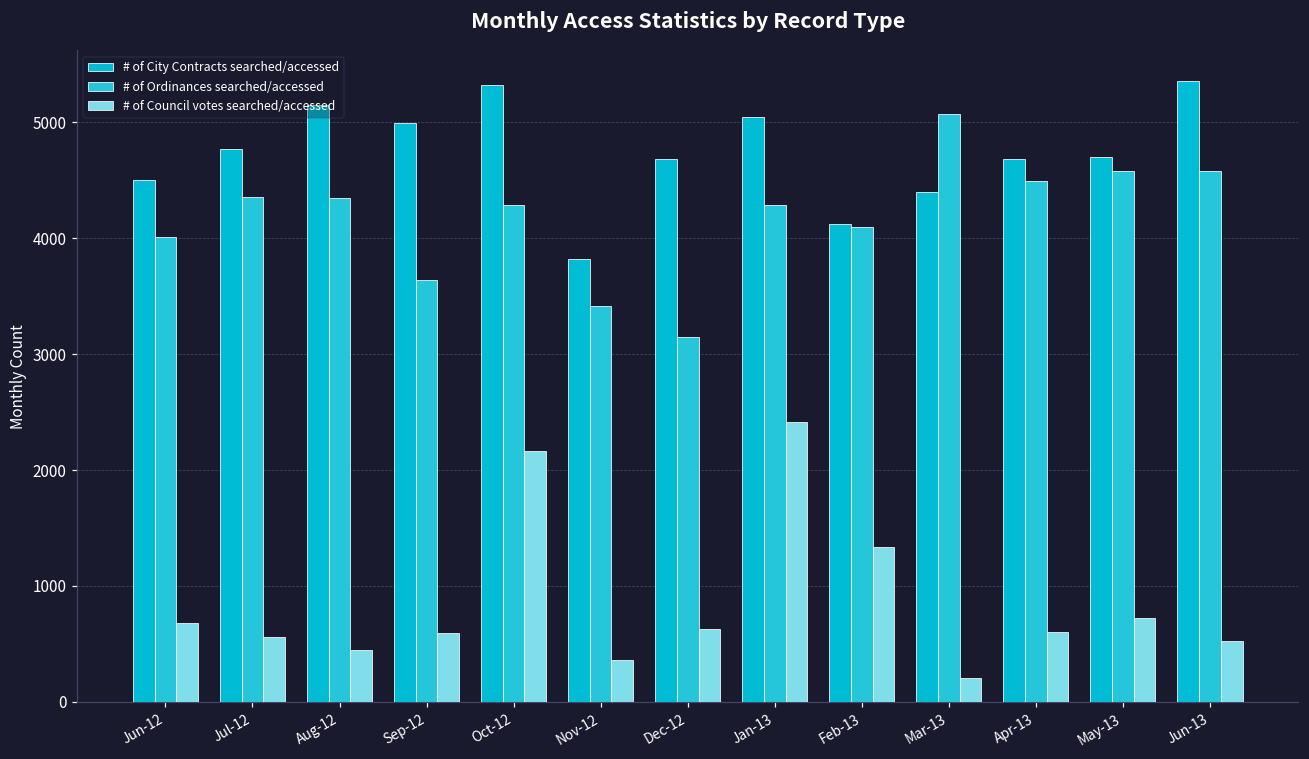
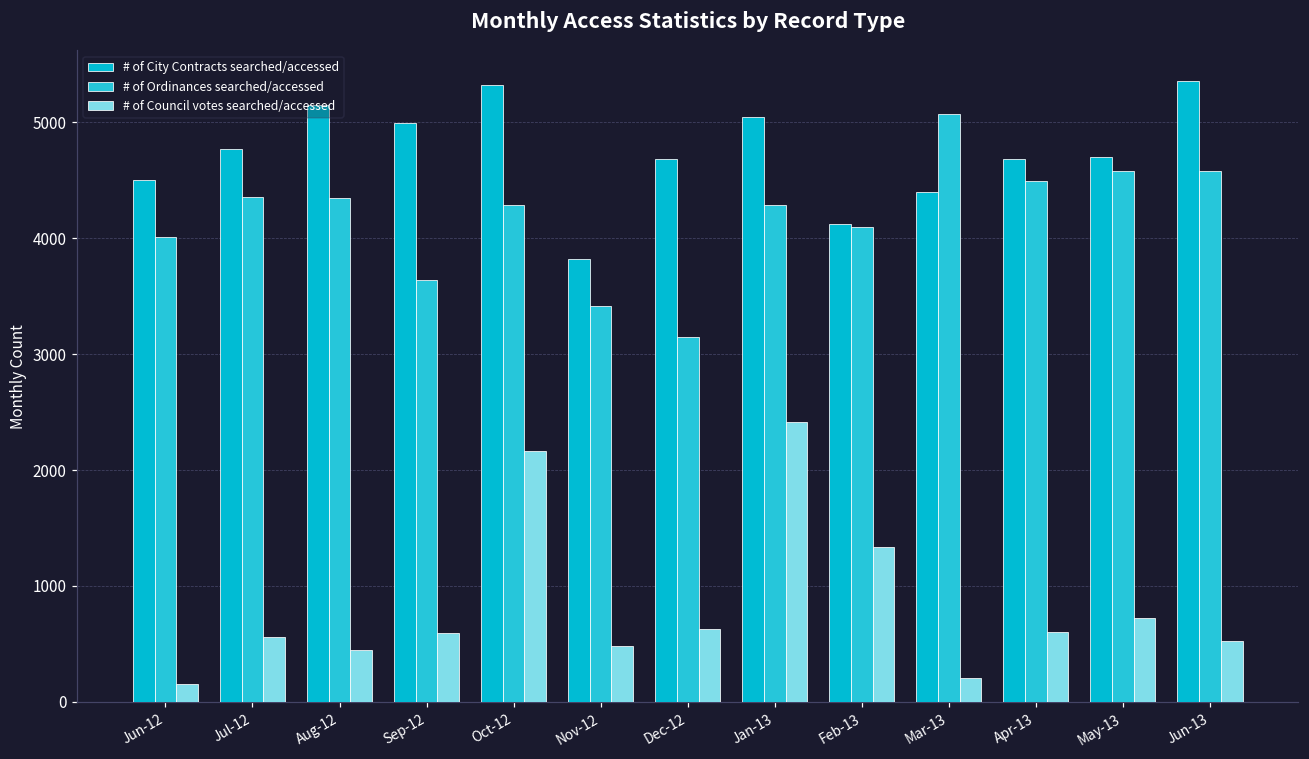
# of Council votes searched/accessed, Jun-12: 680 -> 150
# of Council votes searched/accessed, Nov-12: 360 -> 480
